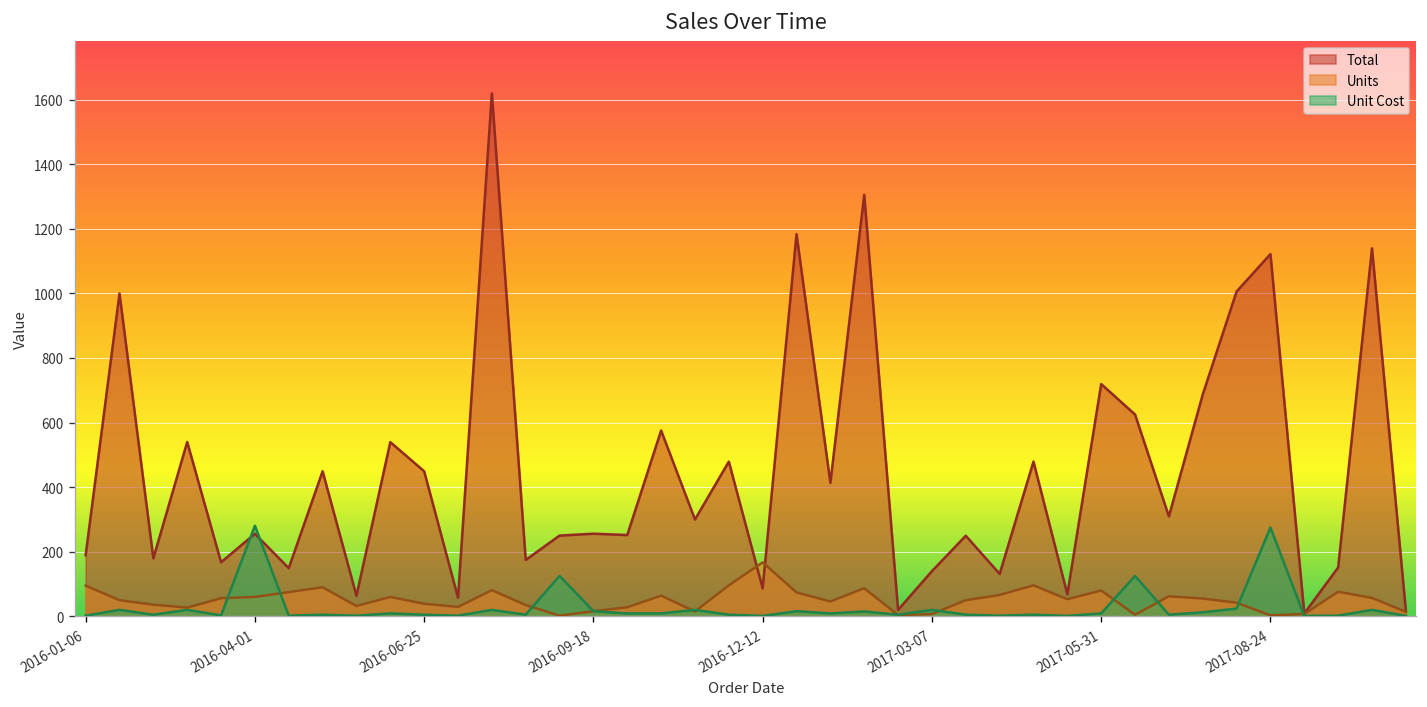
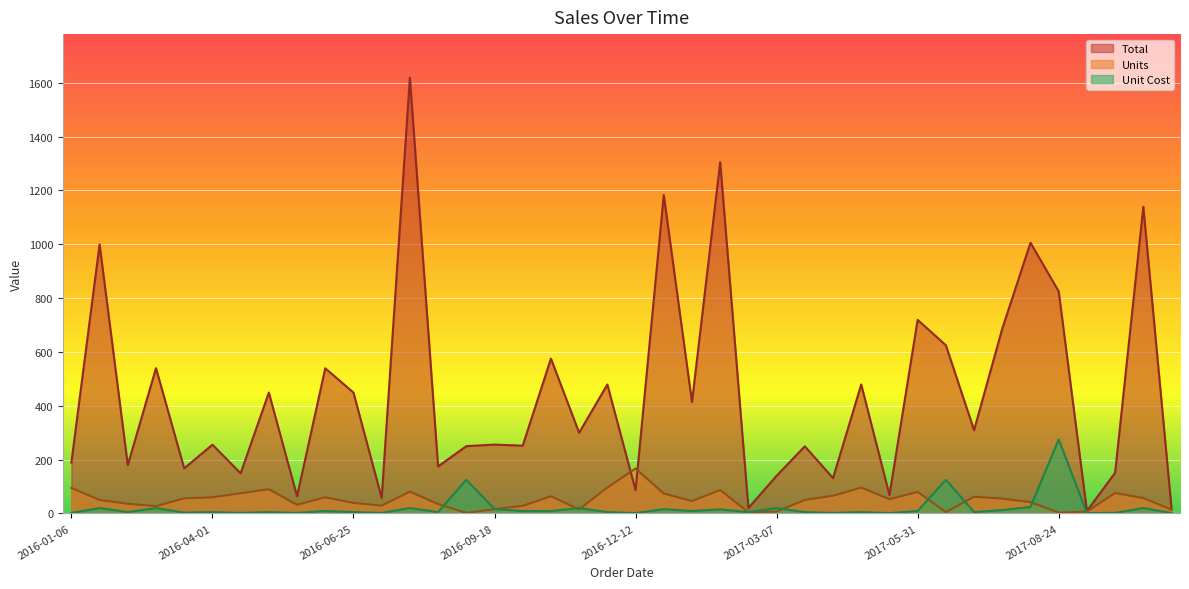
Unit Cost, 2016-04-01: 280 -> 0
Total, 2017-08-24: 1120 -> 830
